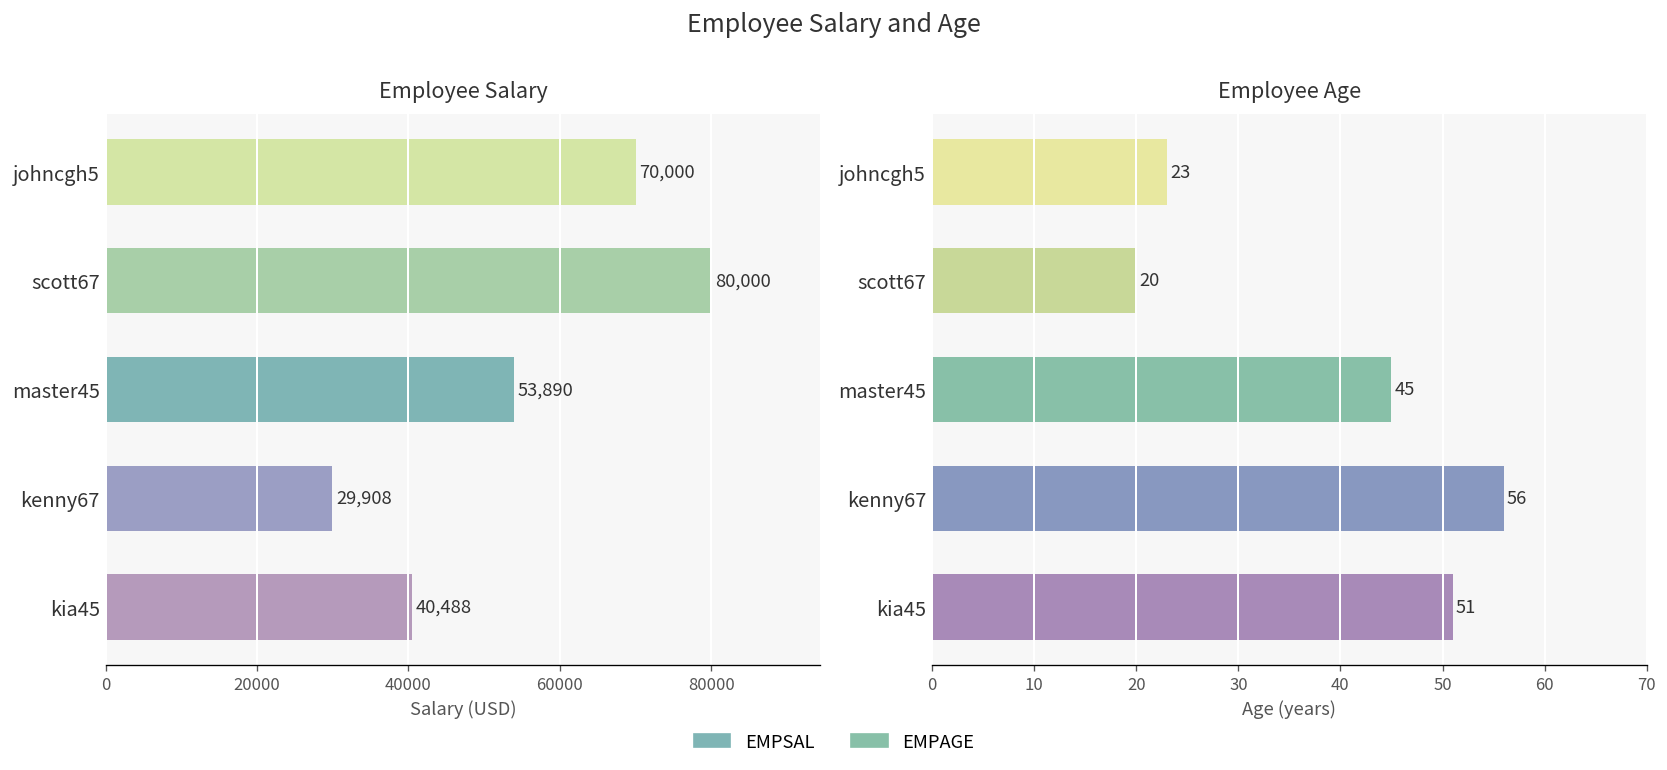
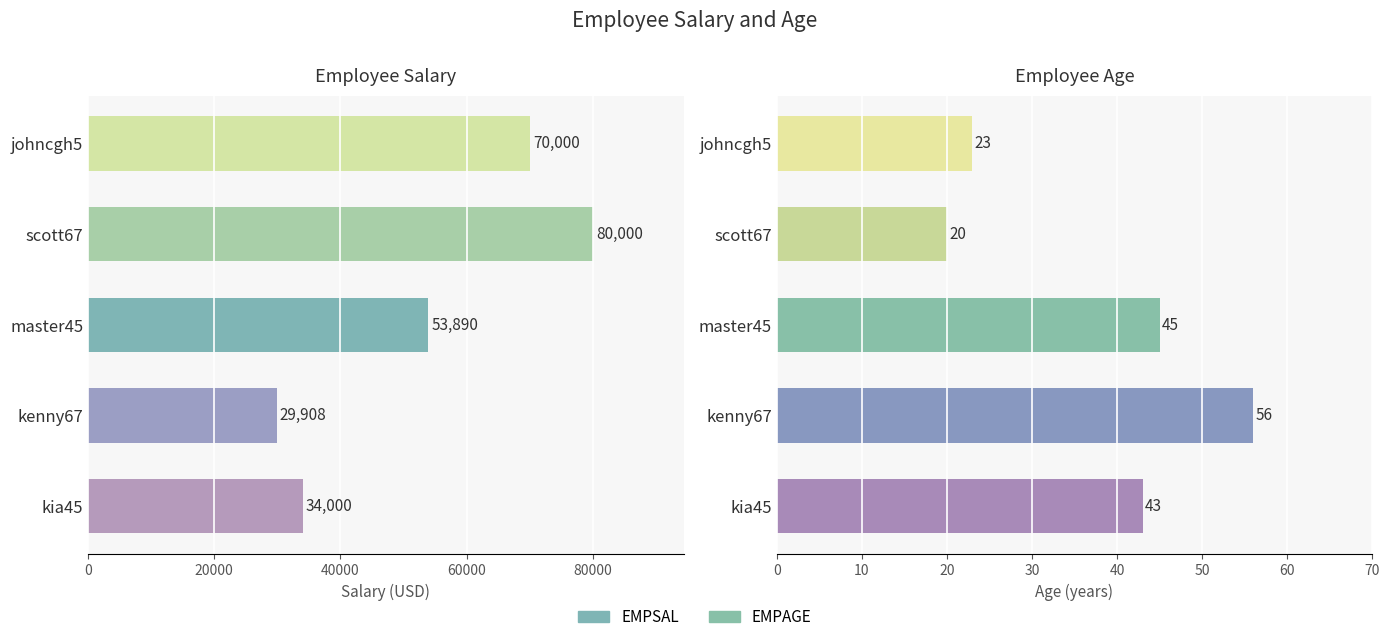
Employee Salary, kia45: 40,488 -> 34,000
Employee Age, kia45: 51 -> 43
